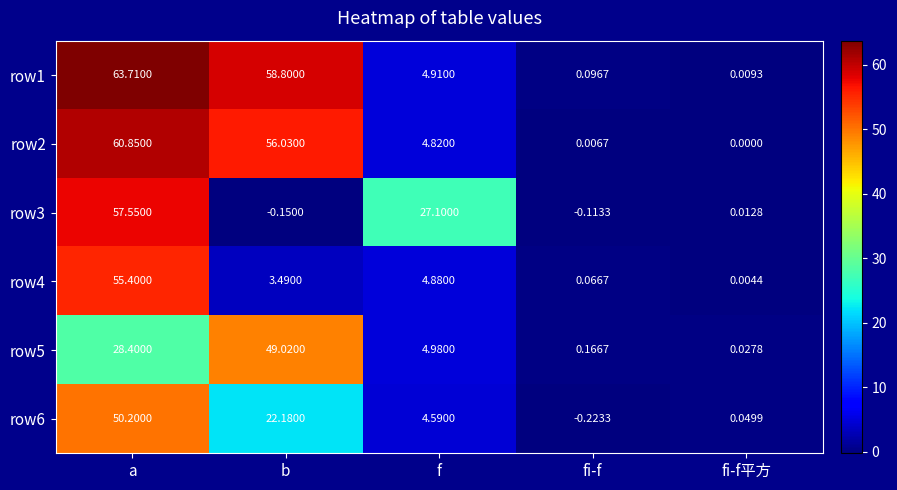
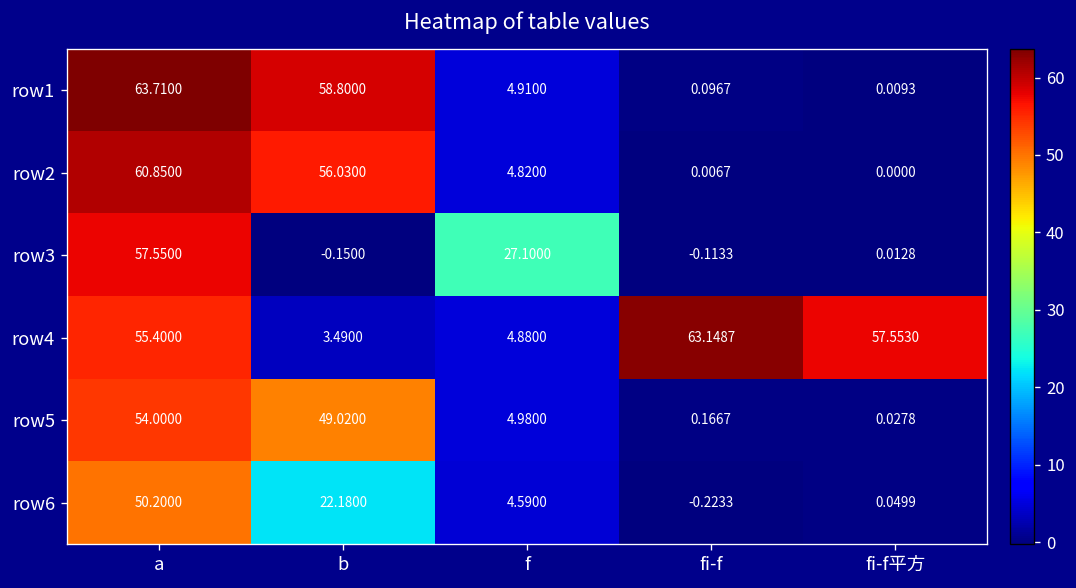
row4, fi-f: 0.0667 -> 63.1487
row4, fi-f平方: 0.0044 -> 57.5530
row5, a: 28.4000 -> 54.0000
